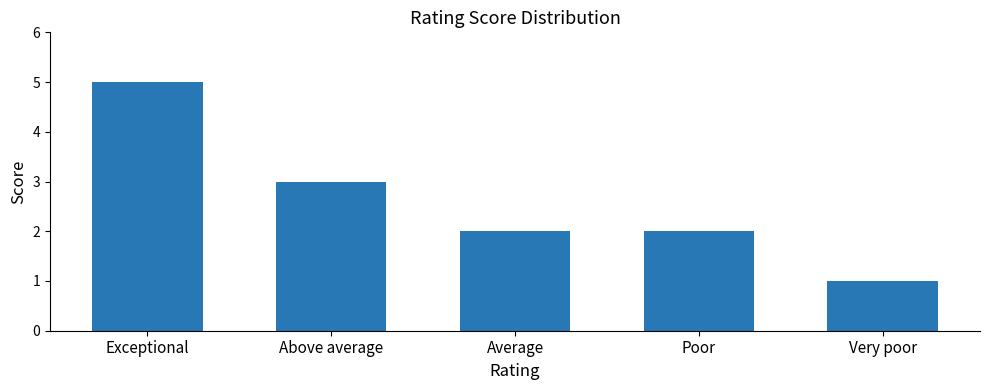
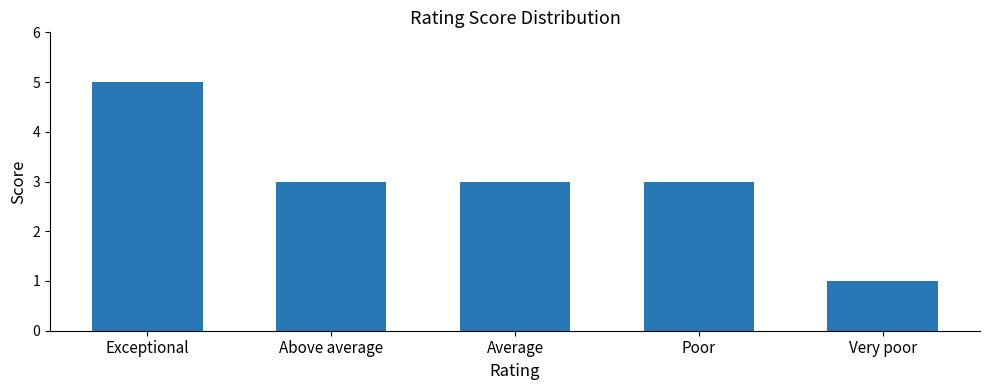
Average: 2 -> 3
Poor: 2 -> 3
